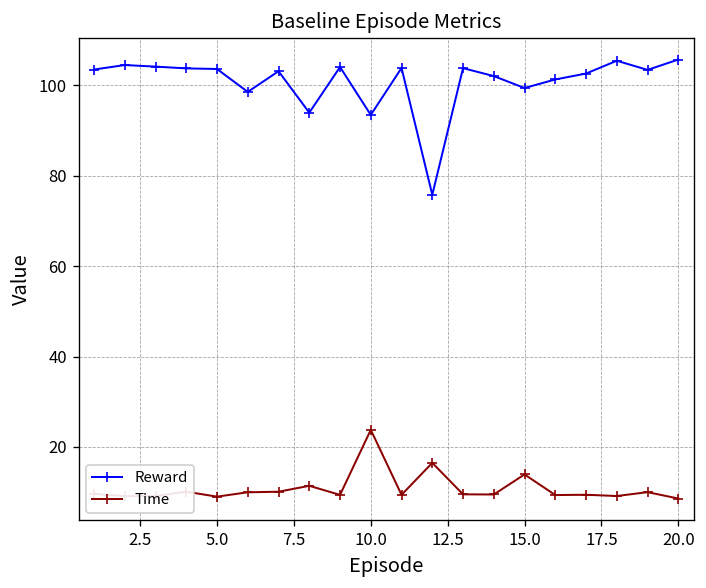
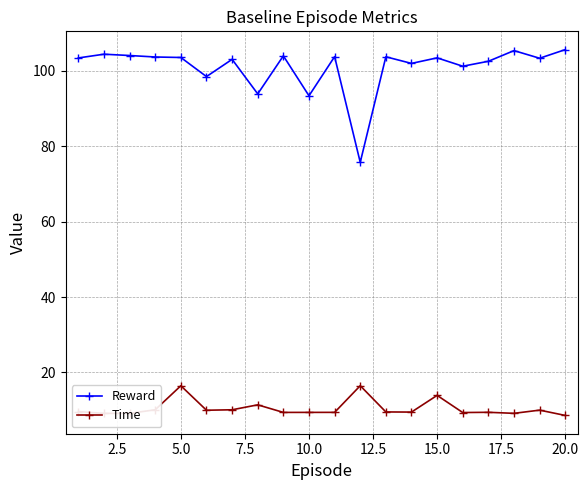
Time, 5.0: 9 -> 16
Time, 10.0: 24 -> 9
Reward, 15.0: 99 -> 103
